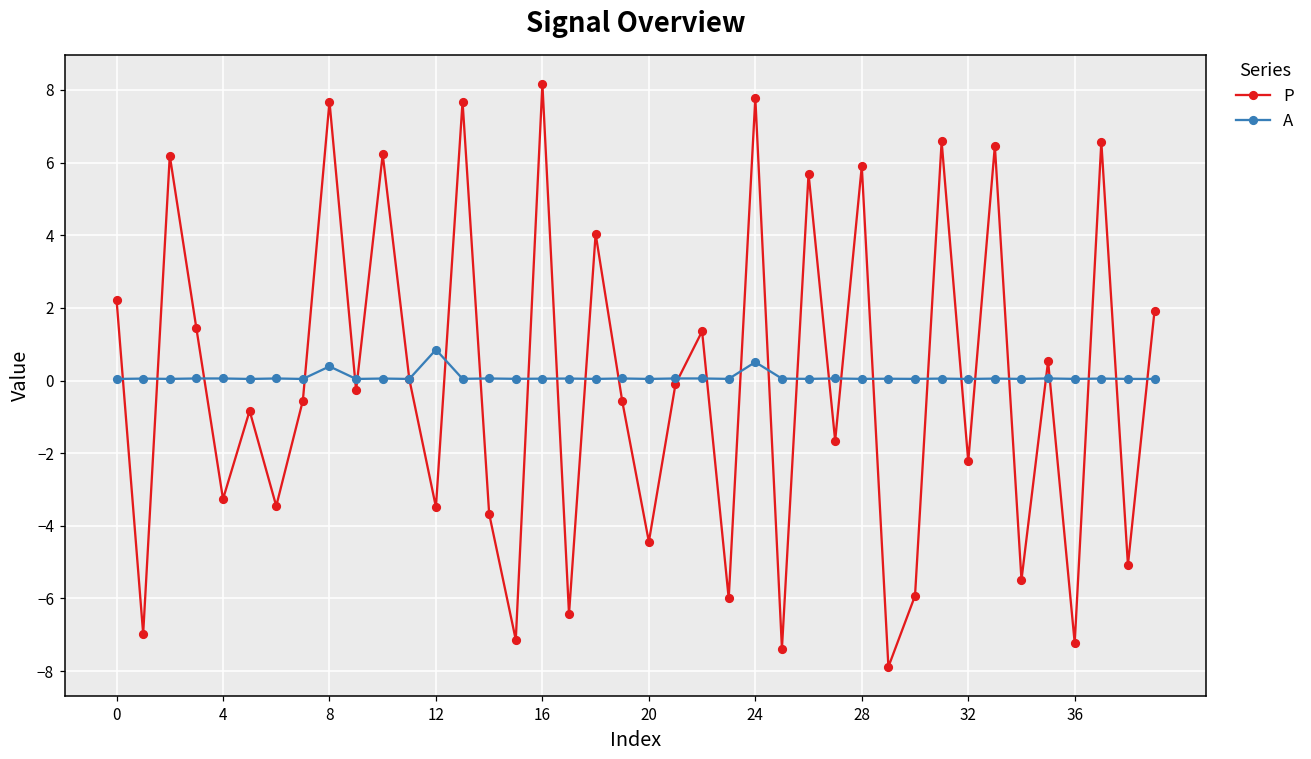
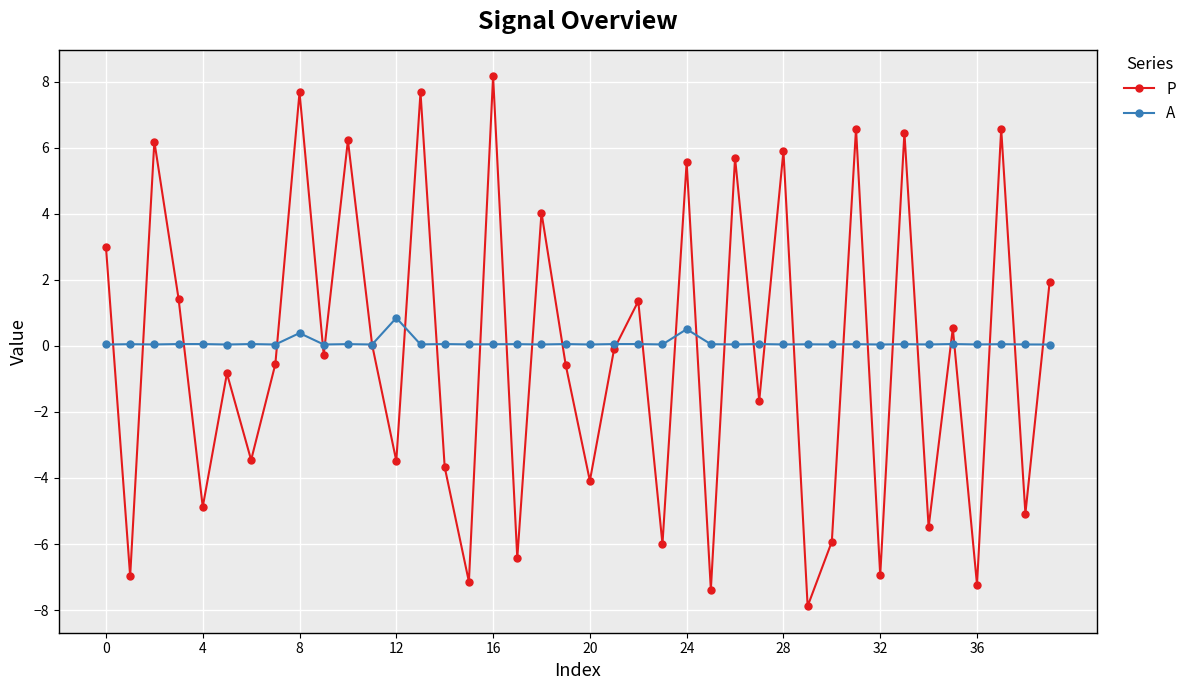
P, 0: 2.2 -> 3.0
P, 4: -3.3 -> -4.9
P, 20: -4.4 -> -4.1
P, 24: 7.8 -> 5.6
P, 32: -2.2 -> -7.0
